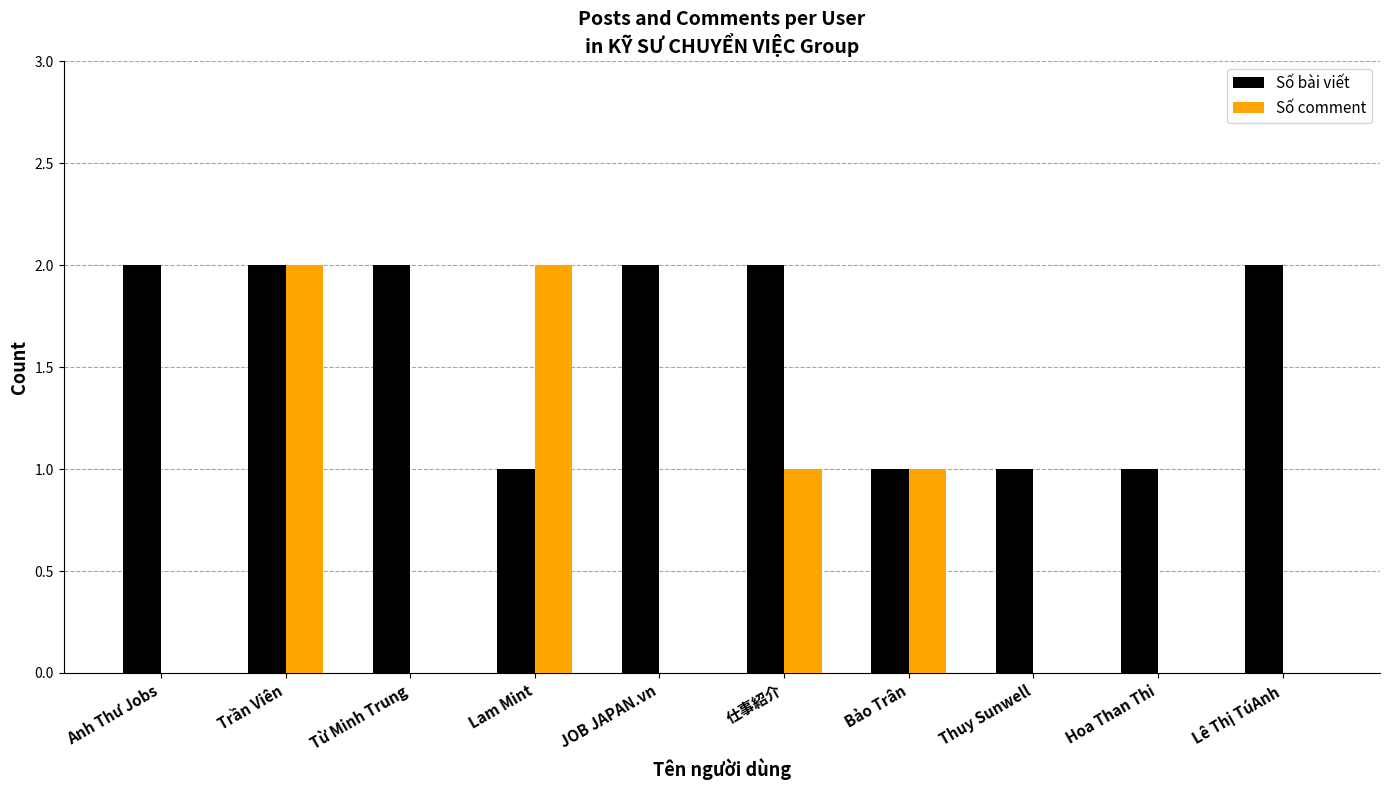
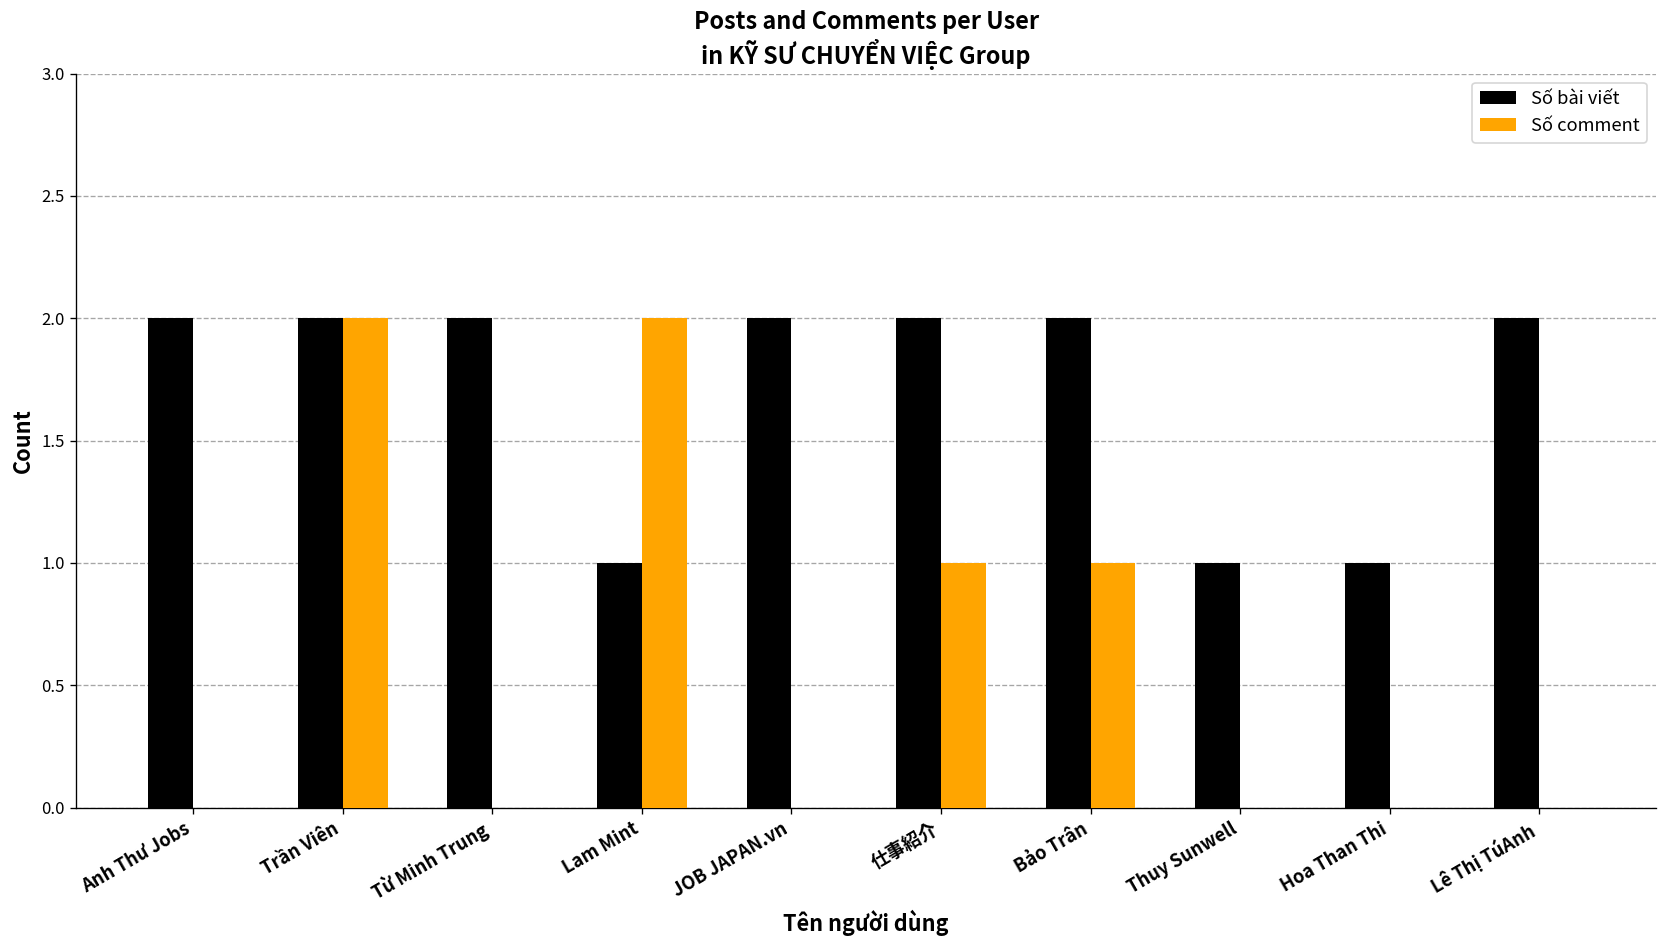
Số bài viết, Bảo Trân: 1 -> 2
